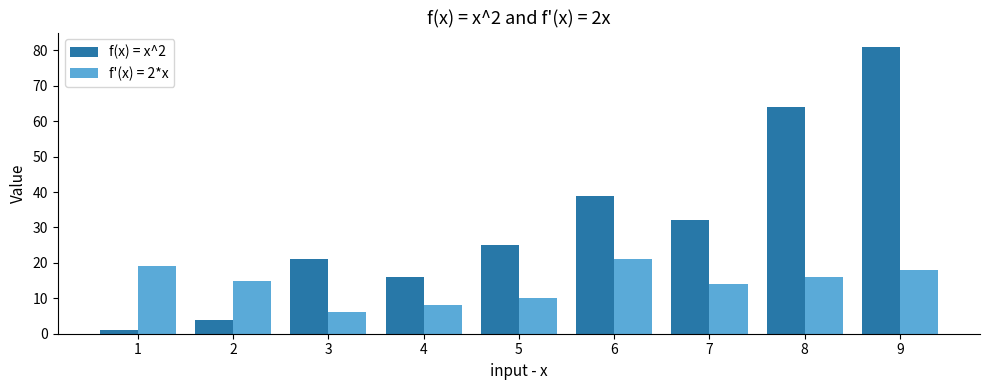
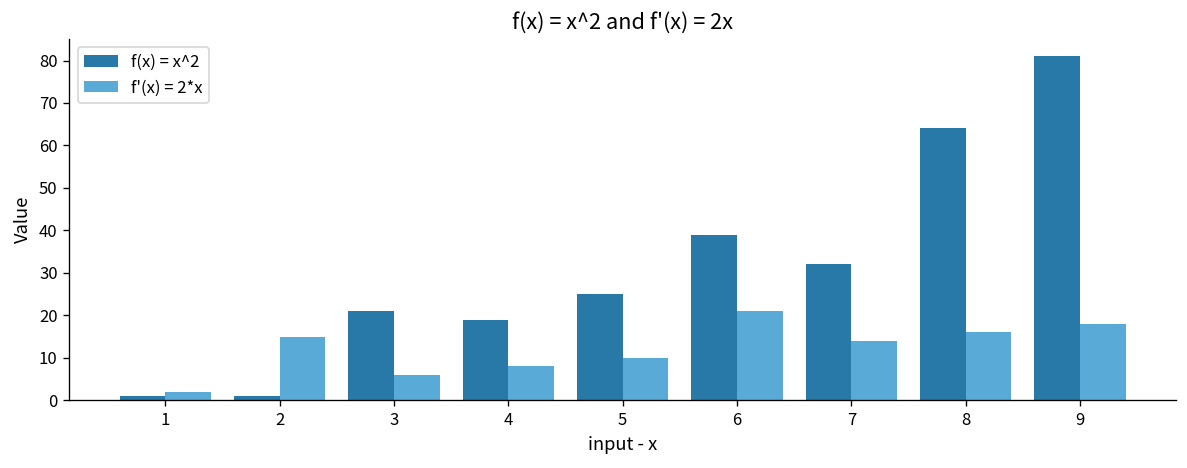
f'(x) = 2*x, 1: 19 -> 2
f(x) = x^2, 2: 4 -> 1
f(x) = x^2, 4: 16 -> 19
